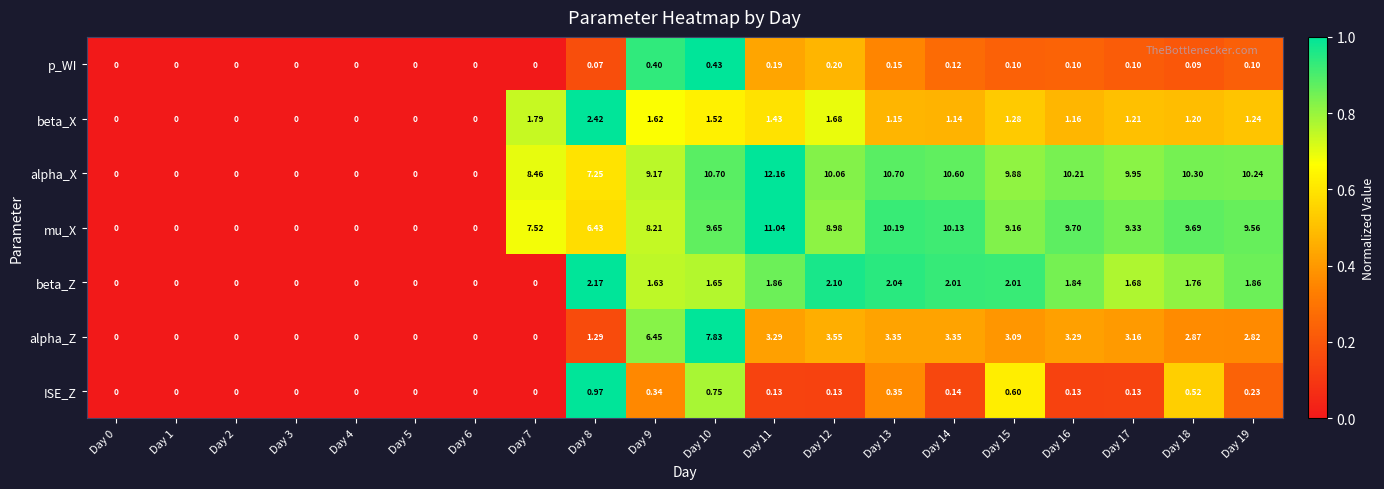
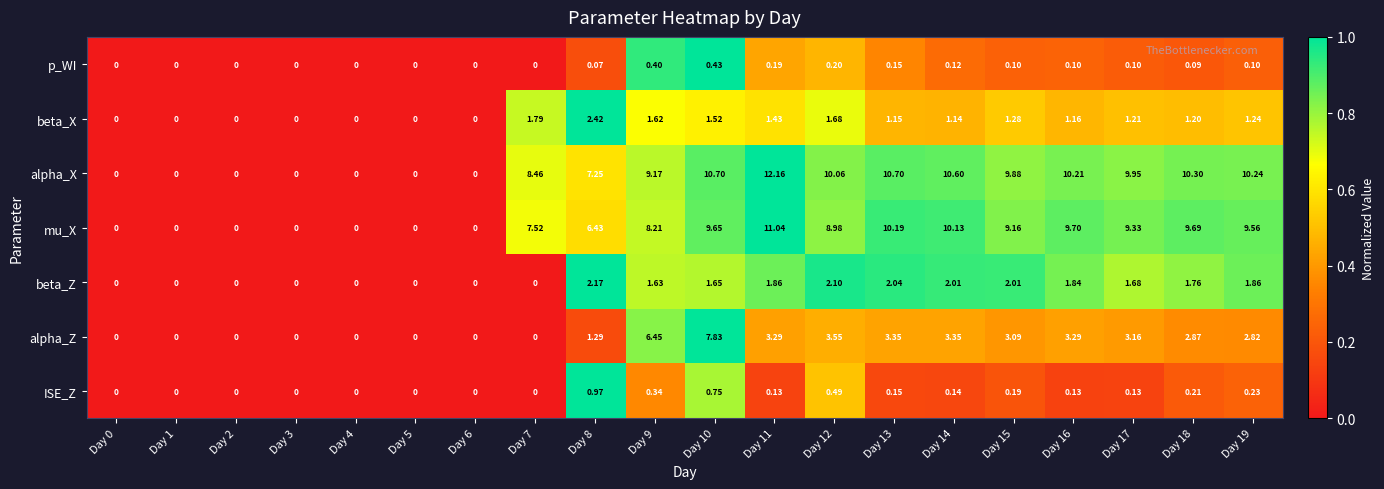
ISE_Z, Day 12: 0.13 -> 0.49
ISE_Z, Day 13: 0.35 -> 0.15
ISE_Z, Day 15: 0.60 -> 0.19
ISE_Z, Day 18: 0.52 -> 0.21
